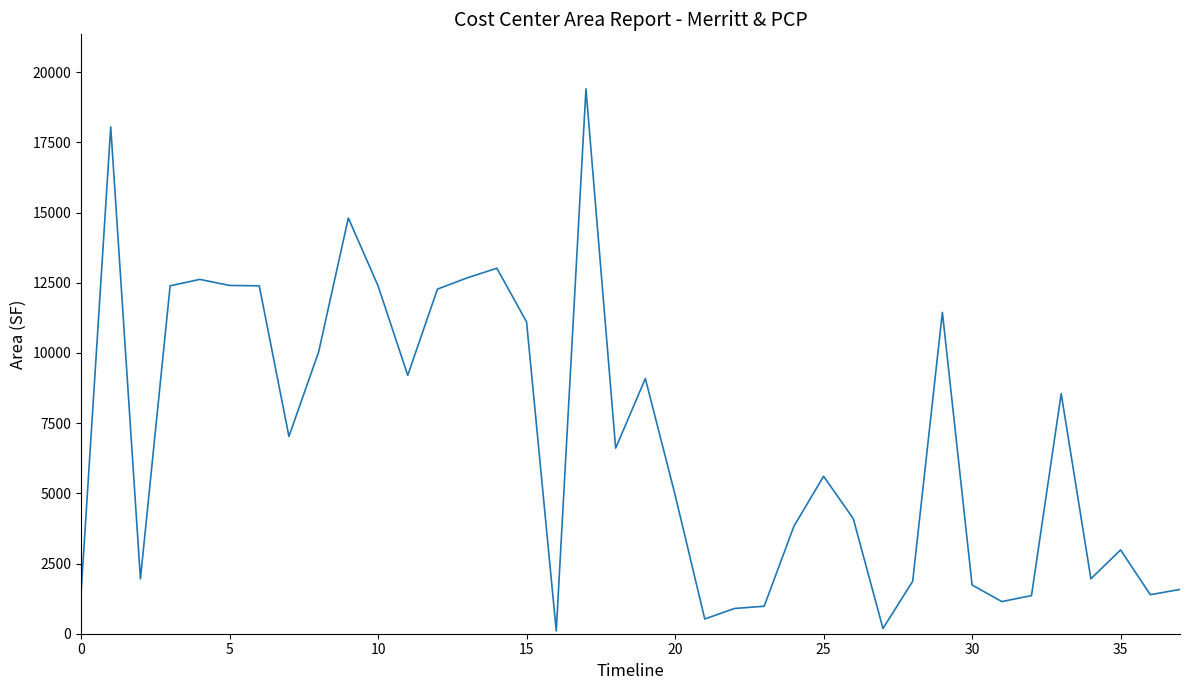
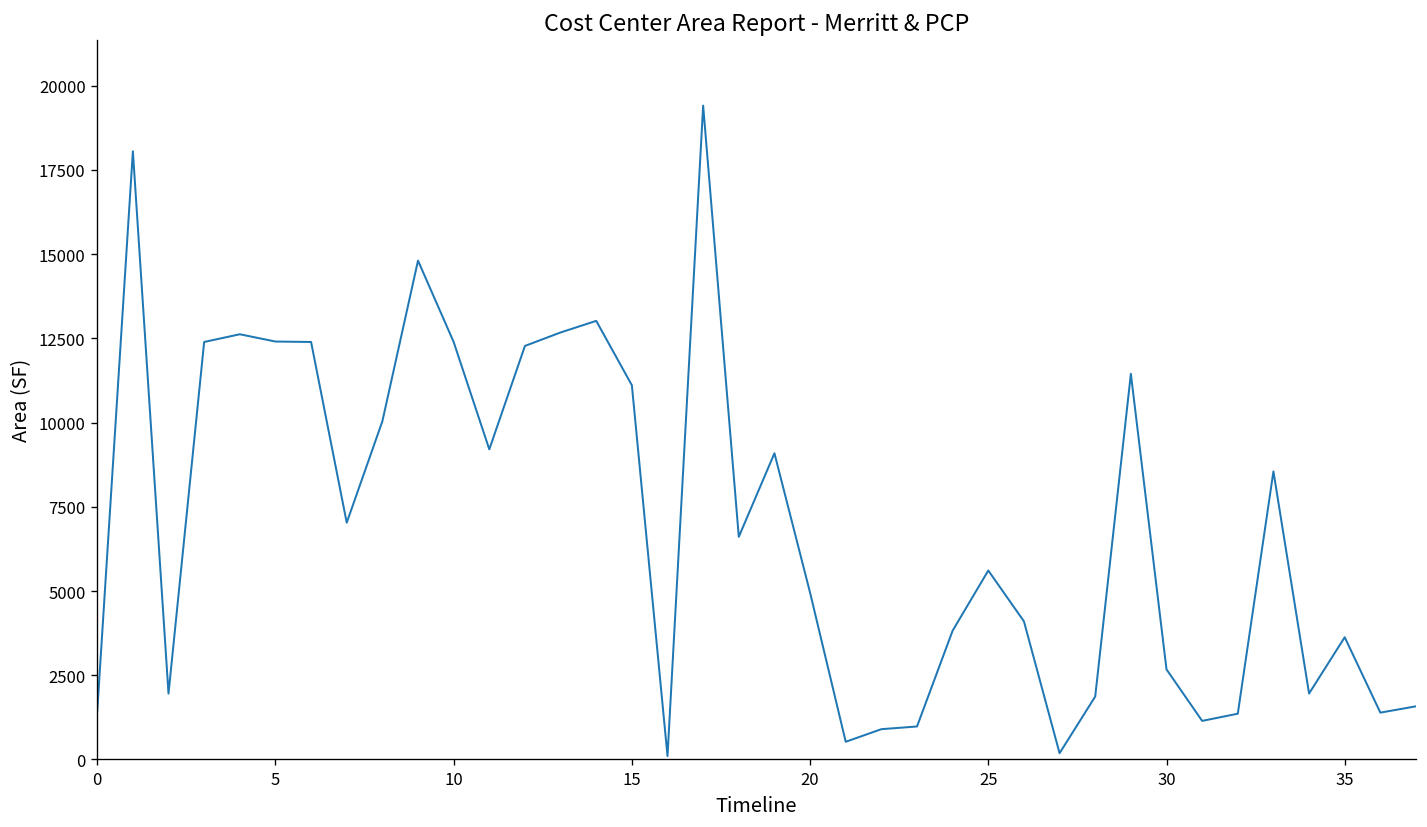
30: 1700 -> 2700
35: 3000 -> 3600
